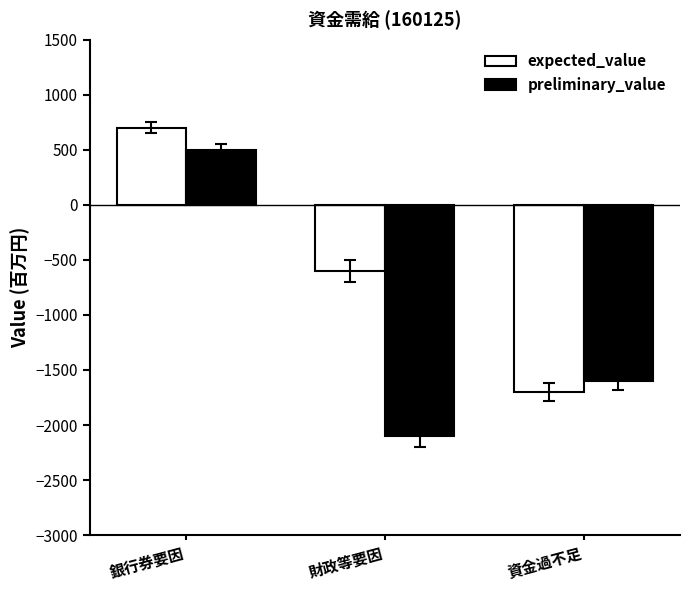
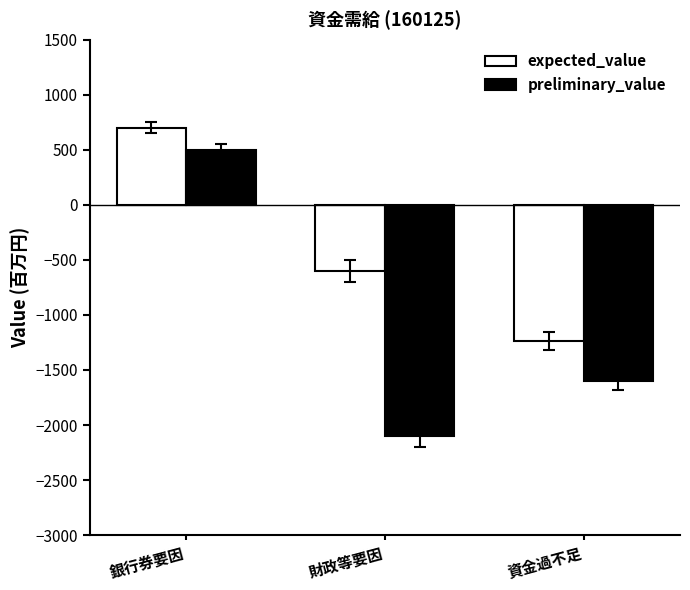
expected_value, 資金過不足: -1700 -> -1240
